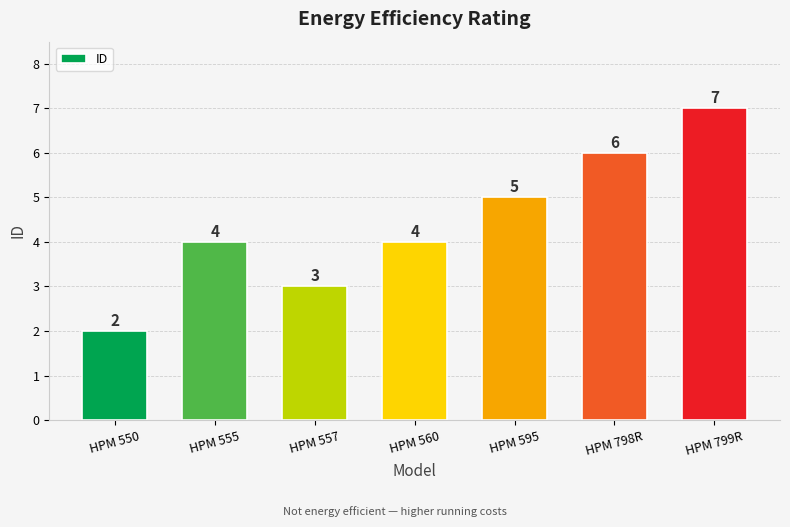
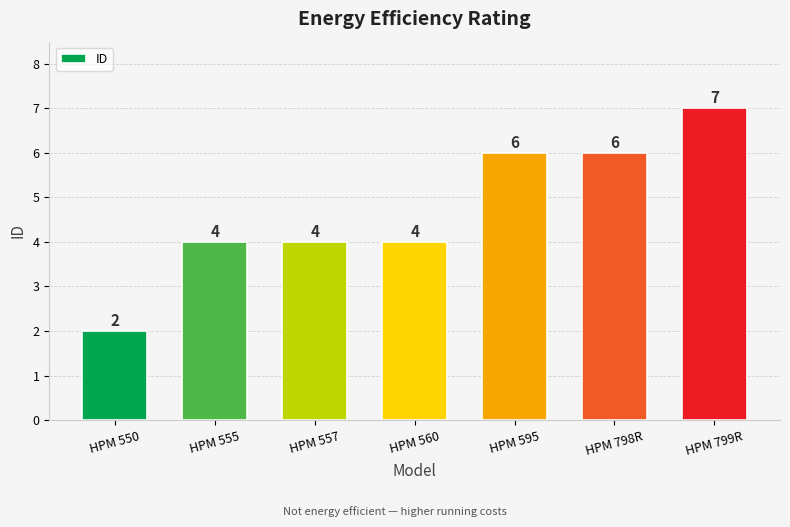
HPM 557: 3 -> 4
HPM 595: 5 -> 6
